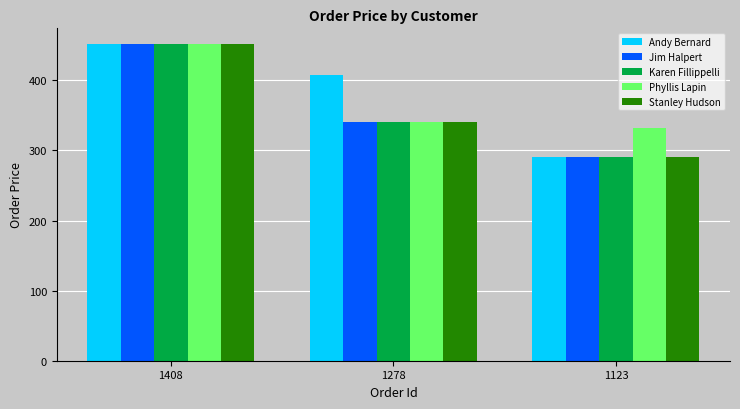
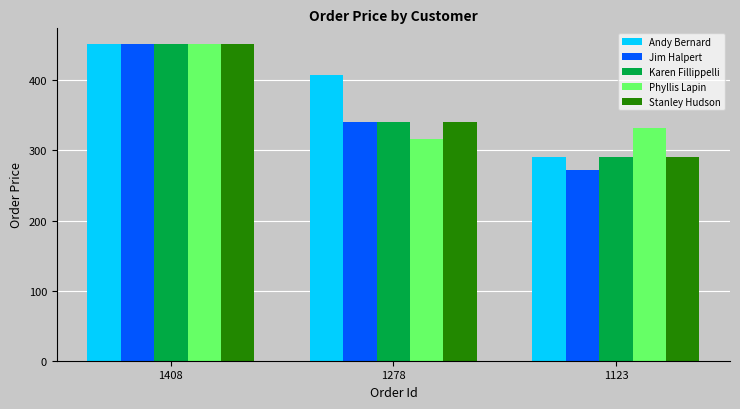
Phyllis Lapin, 1278: 340 -> 320
Jim Halpert, 1123: 290 -> 270
